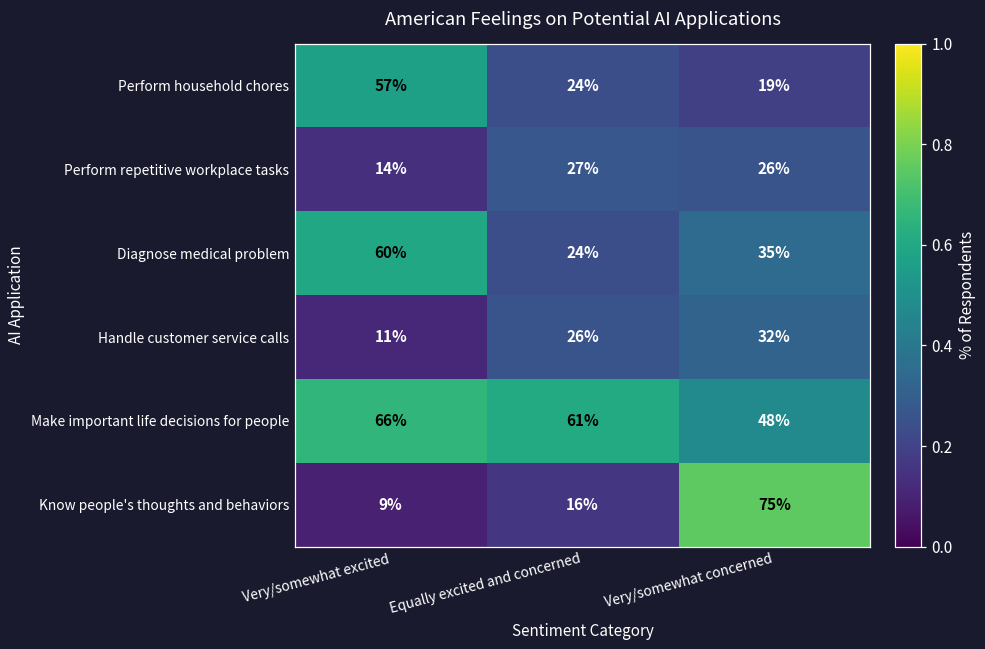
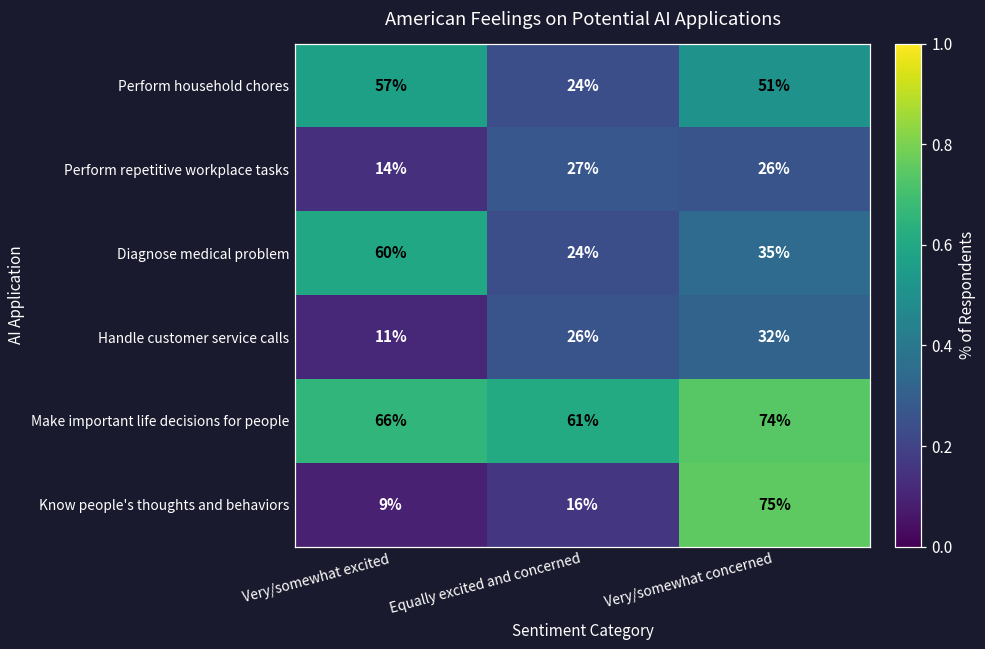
Perform household chores, Very/somewhat concerned: 19% -> 51%
Make important life decisions for people, Very/somewhat concerned: 48% -> 74%
